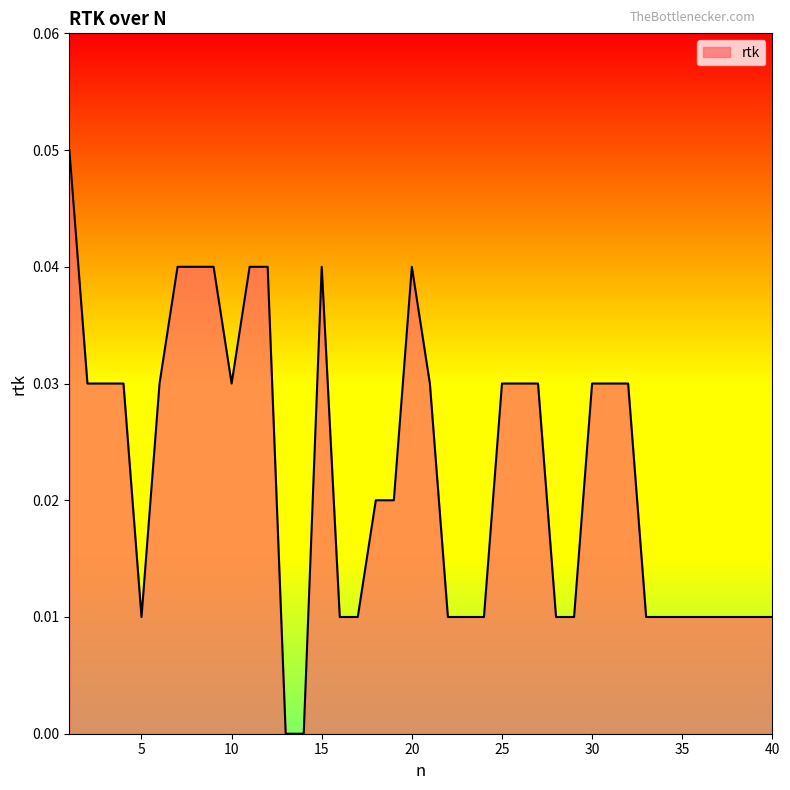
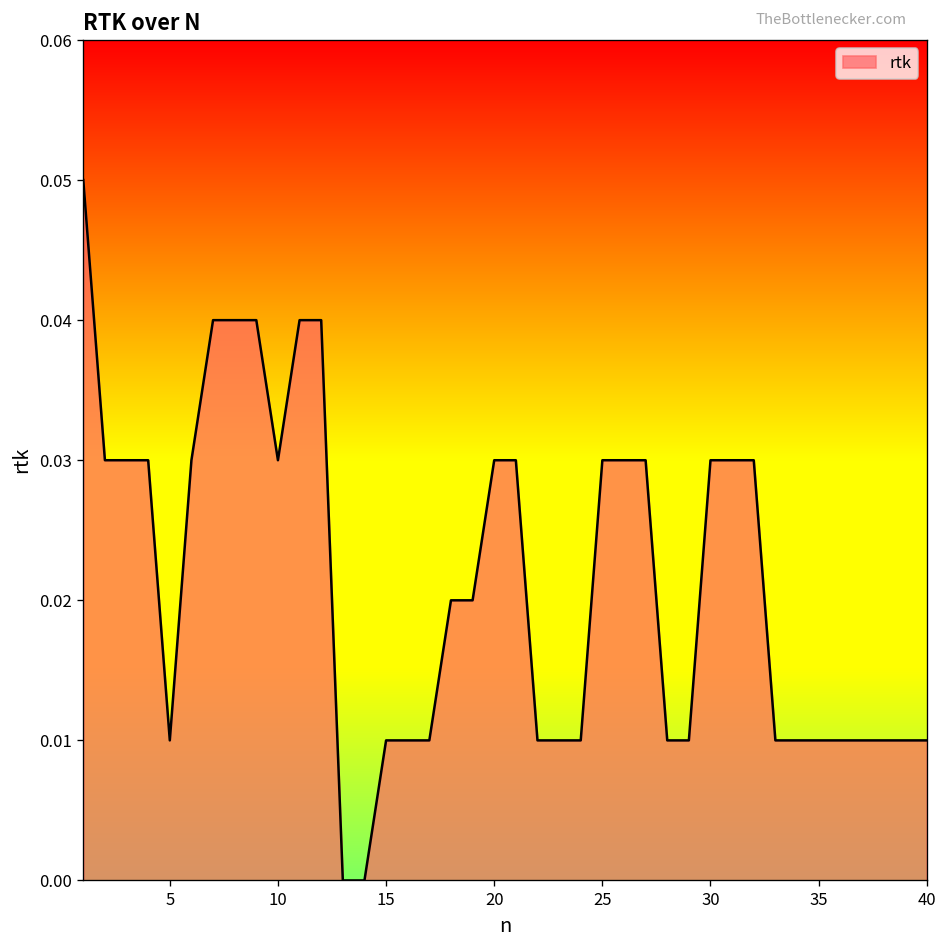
15: 0.04 -> 0.01
20: 0.04 -> 0.03
